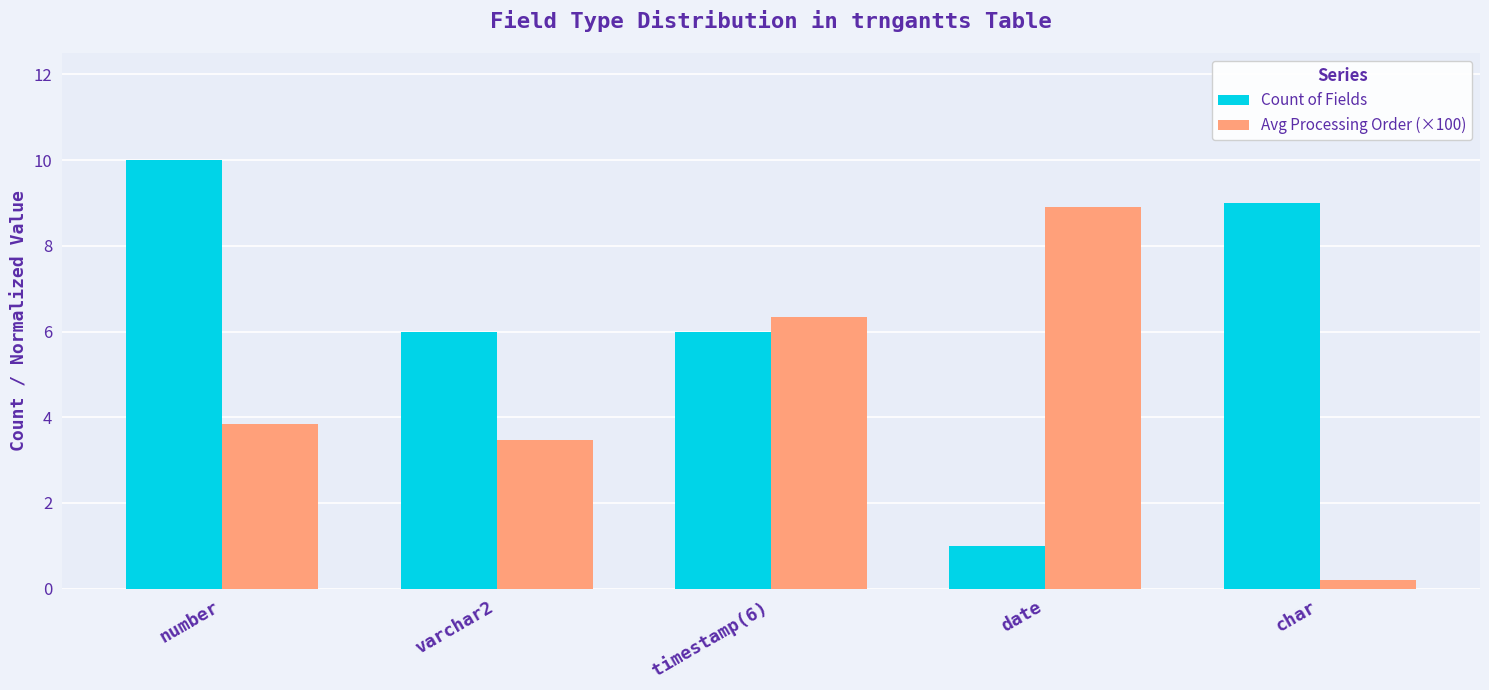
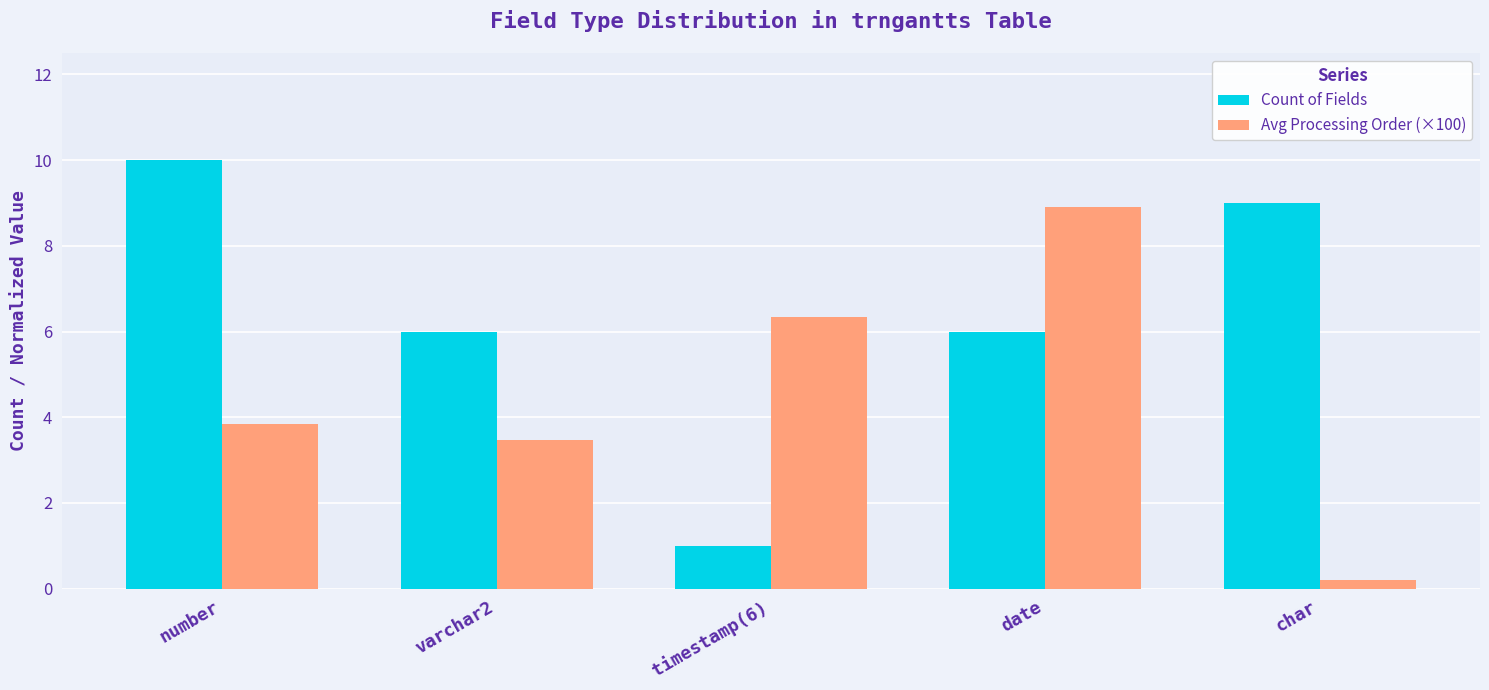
Count of Fields, timestamp(6): 6 -> 1
Count of Fields, date: 1 -> 6
